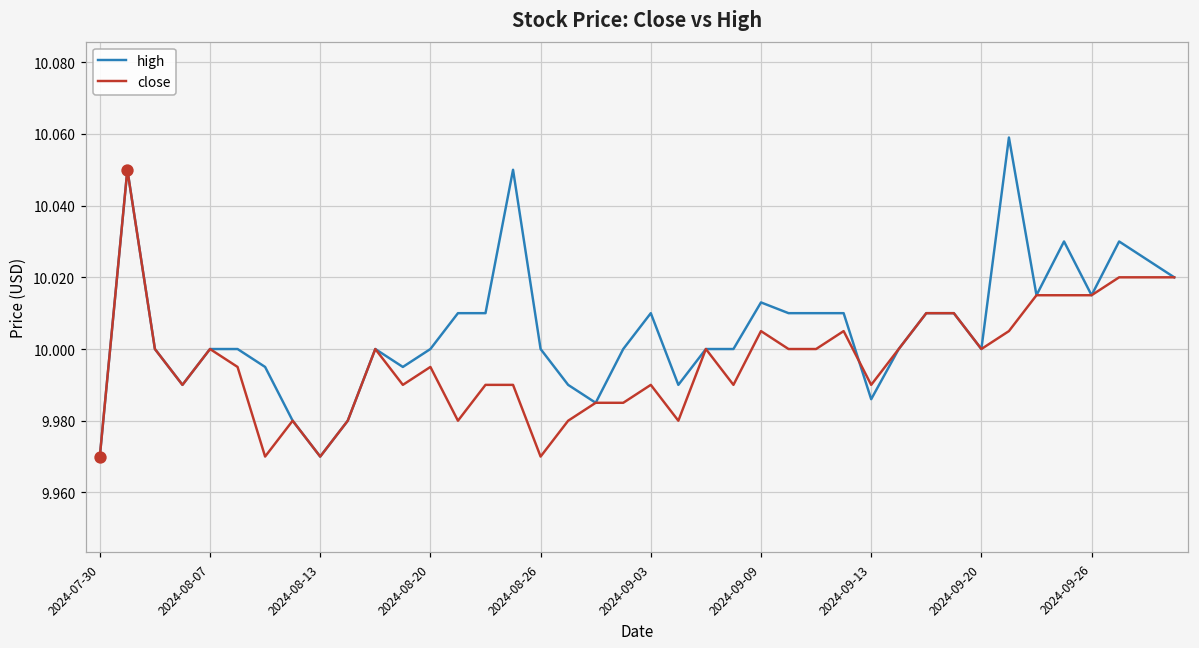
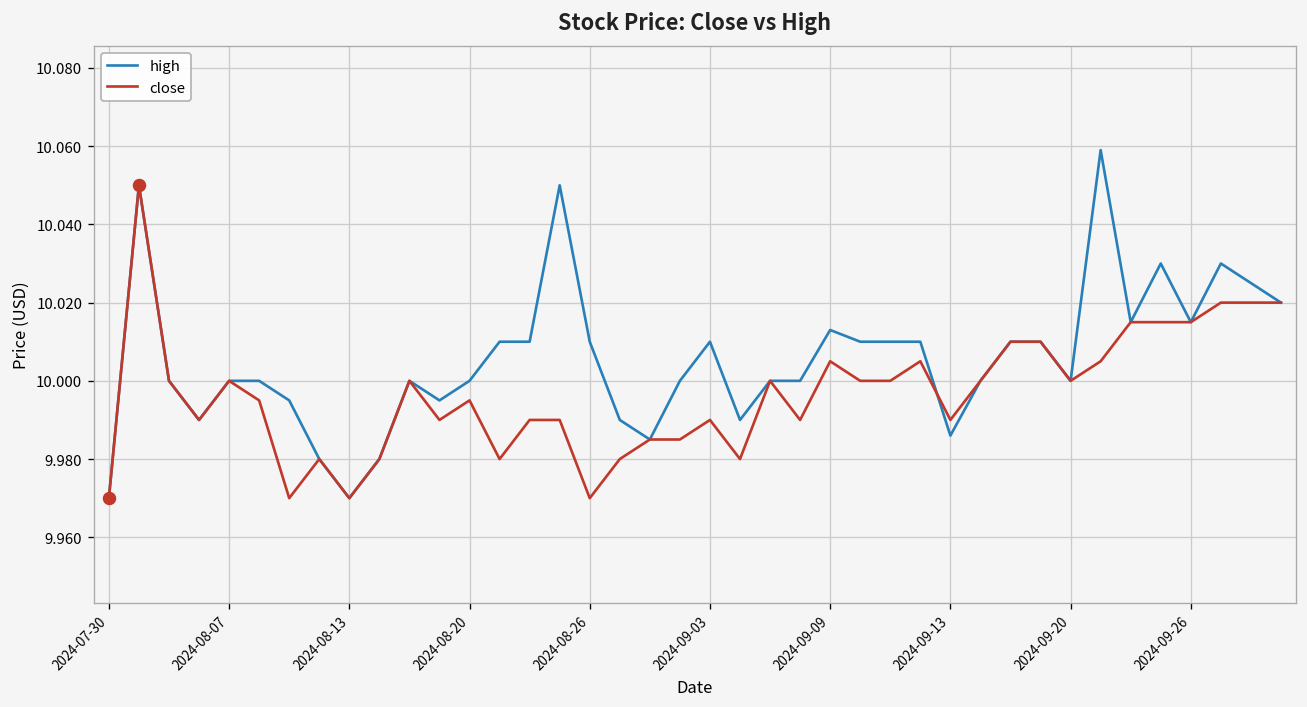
high, 2024-08-26: 10.00 -> 10.01
